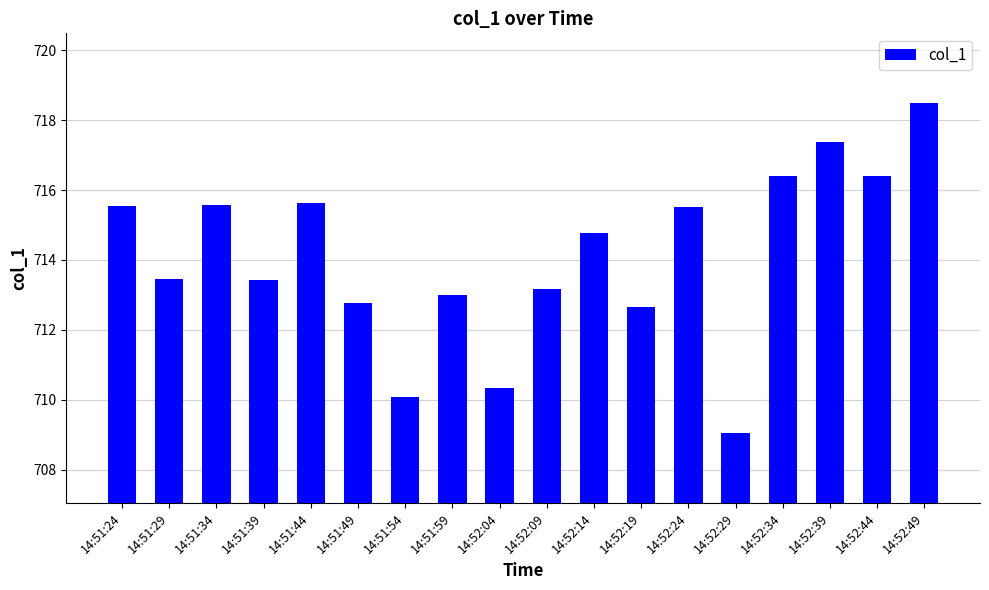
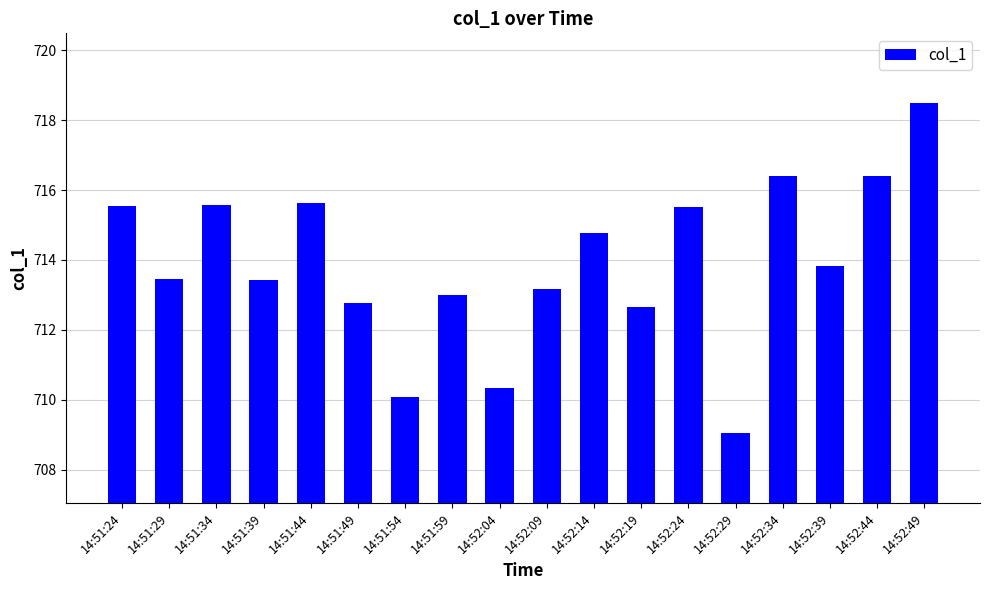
14:52:39: 717.4 -> 713.8
